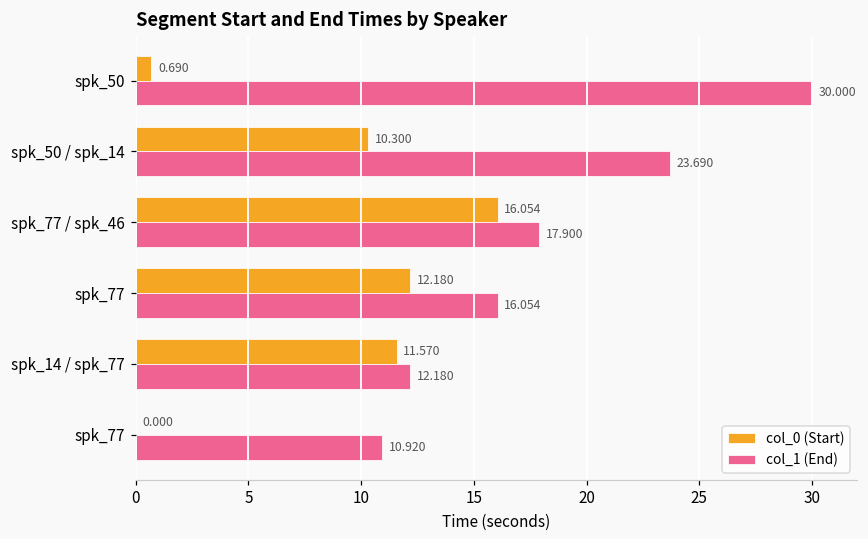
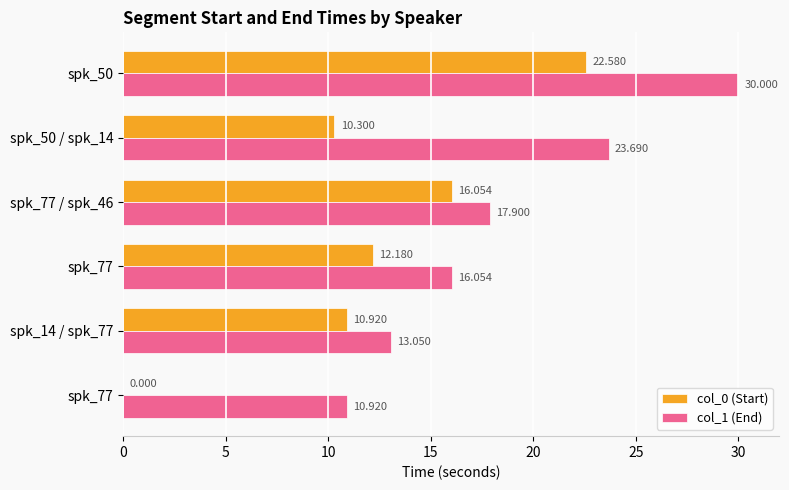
col_0 (Start), spk_50: 0.690 -> 22.580
col_0 (Start), spk_14 / spk_77: 11.570 -> 10.920
col_1 (End), spk_14 / spk_77: 12.180 -> 13.050
